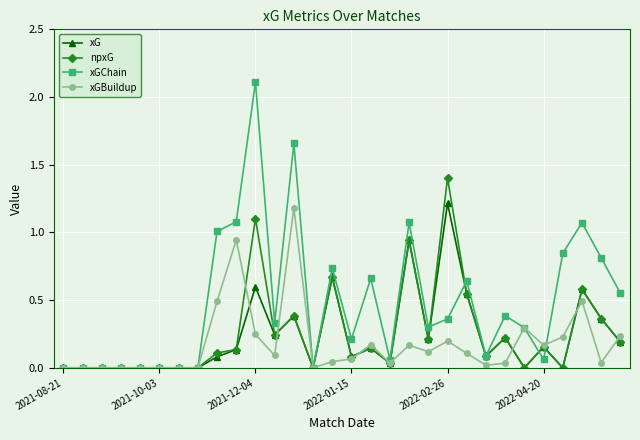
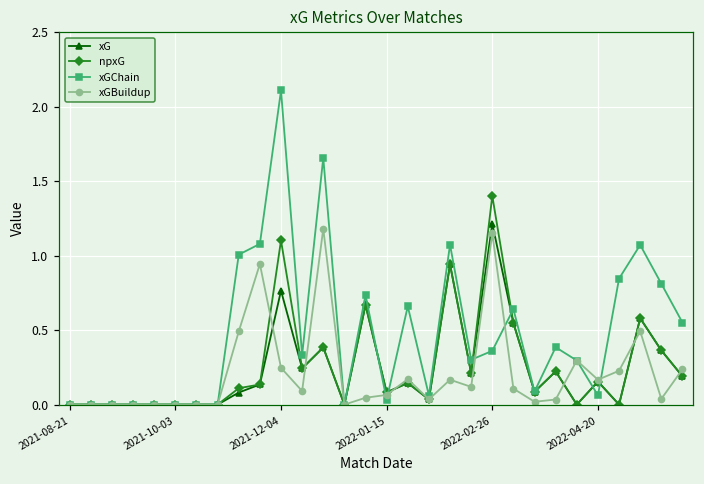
xG, 2021-12-04: 0.60 -> 0.77
xGChain, 2022-01-15: 0.21 -> 0.03
xGBuildup, 2022-02-26: 0.20 -> 1.15
